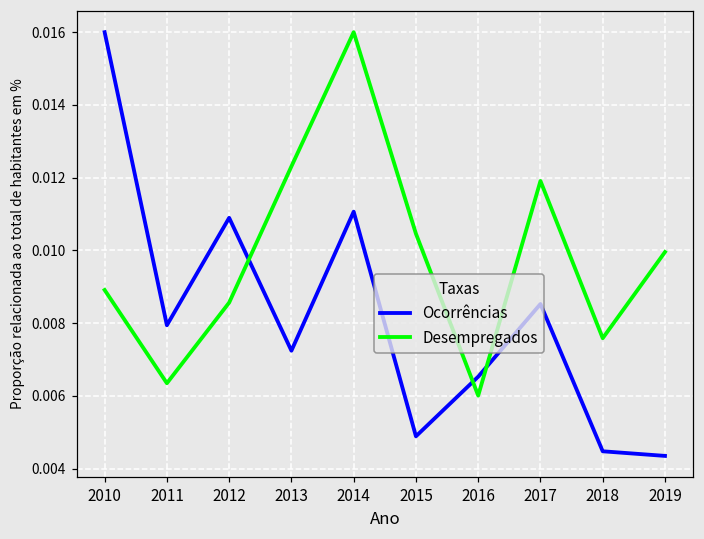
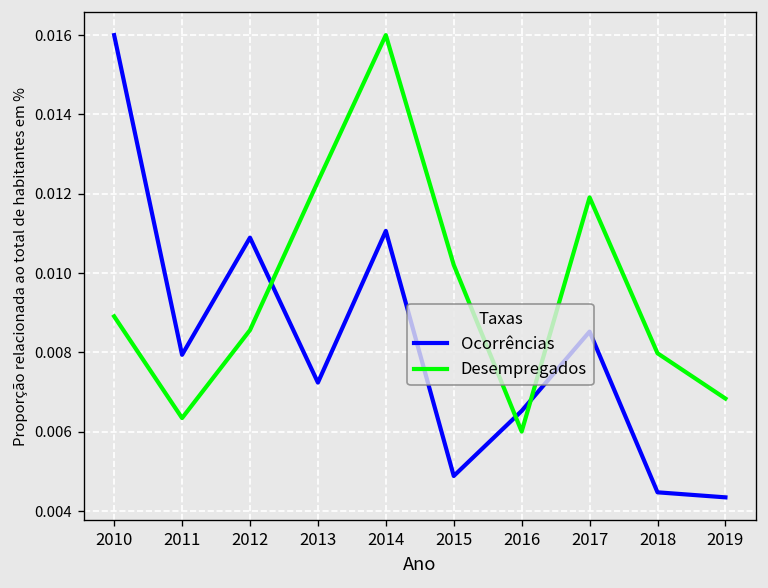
Desempregados, 2015: 0.0105 -> 0.0102
Desempregados, 2018: 0.0076 -> 0.0080
Desempregados, 2019: 0.0100 -> 0.0068
